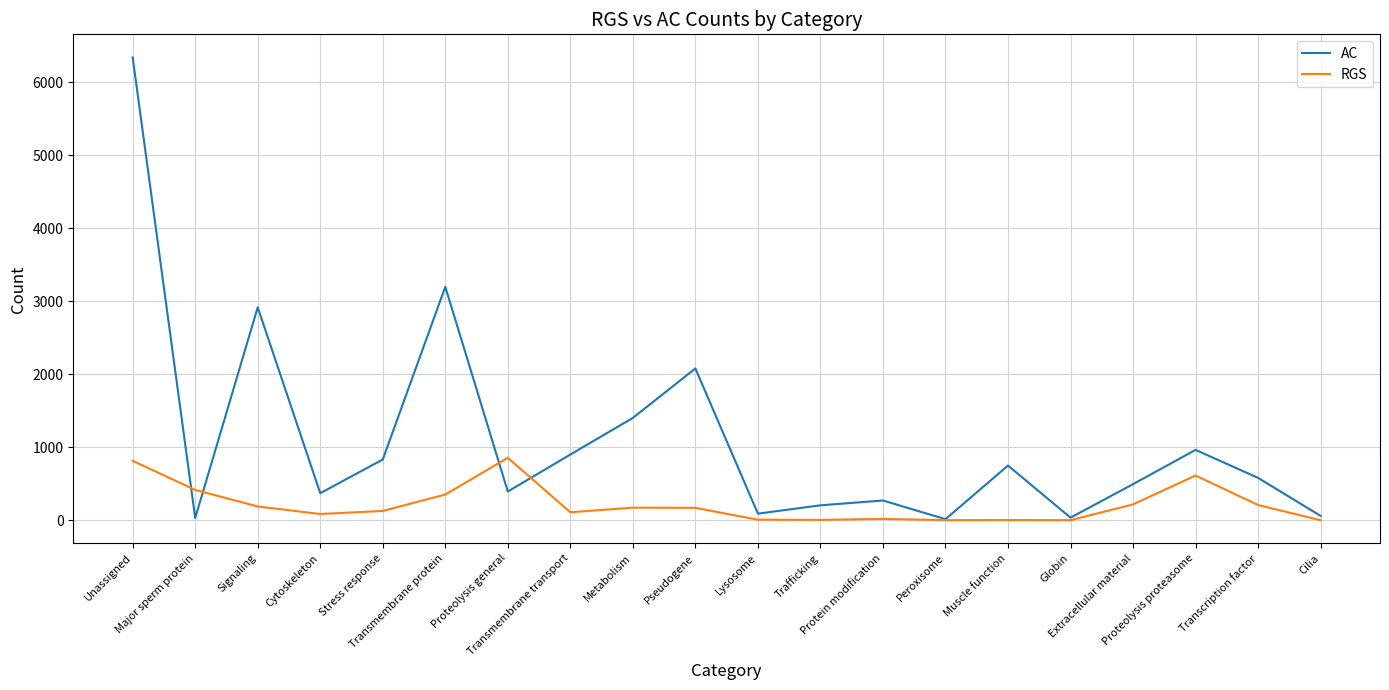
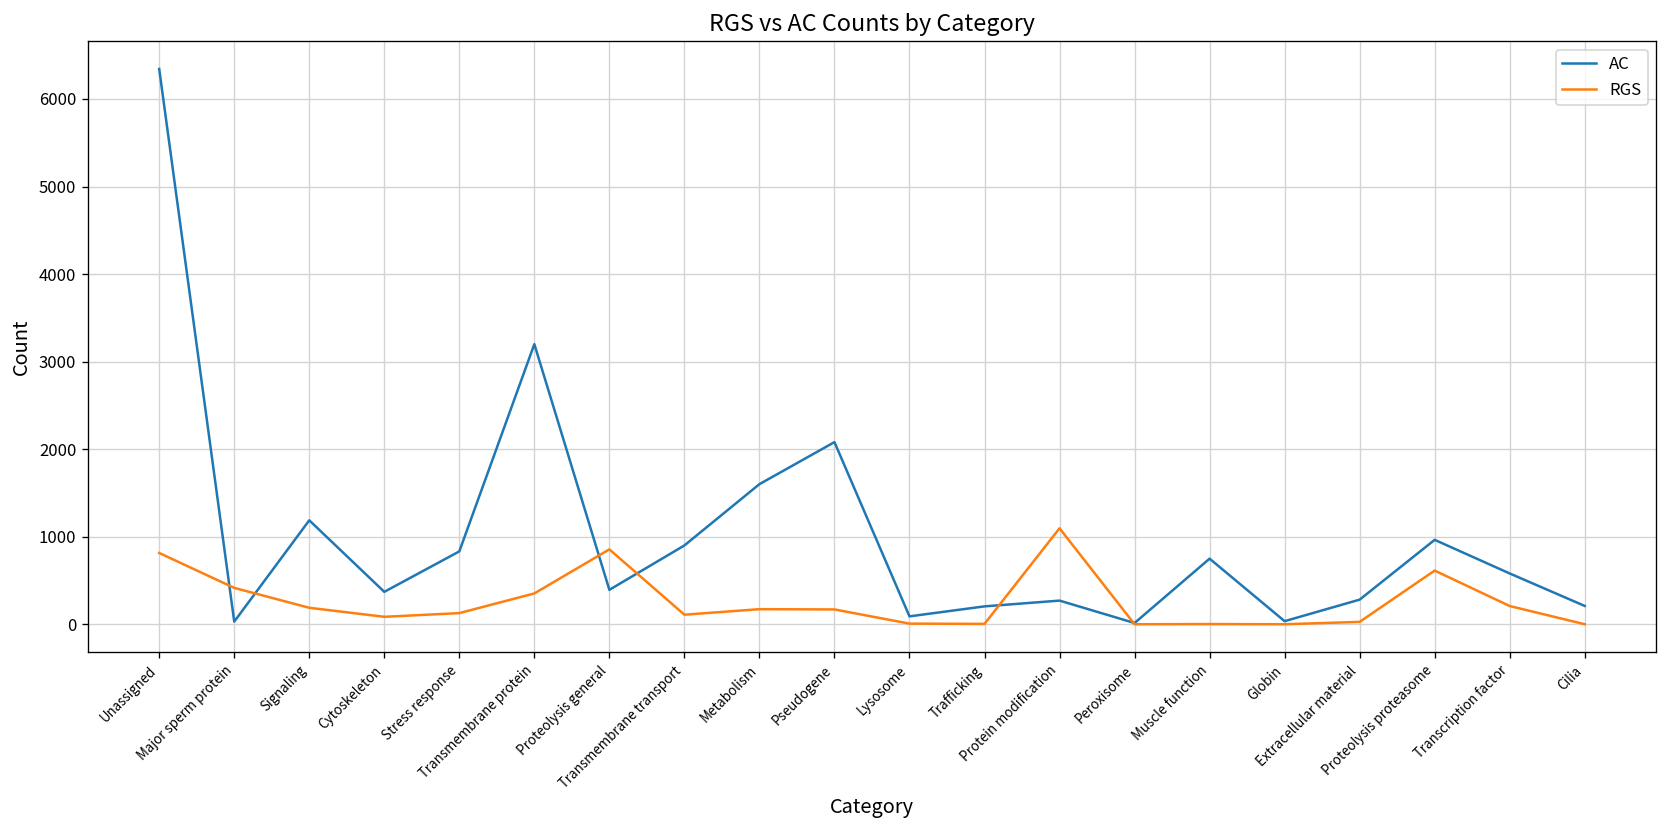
AC, Signaling: 2900 -> 1200
AC, Metabolism: 1400 -> 1600
RGS, Protein modification: 0 -> 1100
AC, Extracellular material: 500 -> 300
RGS, Extracellular material: 200 -> 0
AC, Cilia: 100 -> 200
